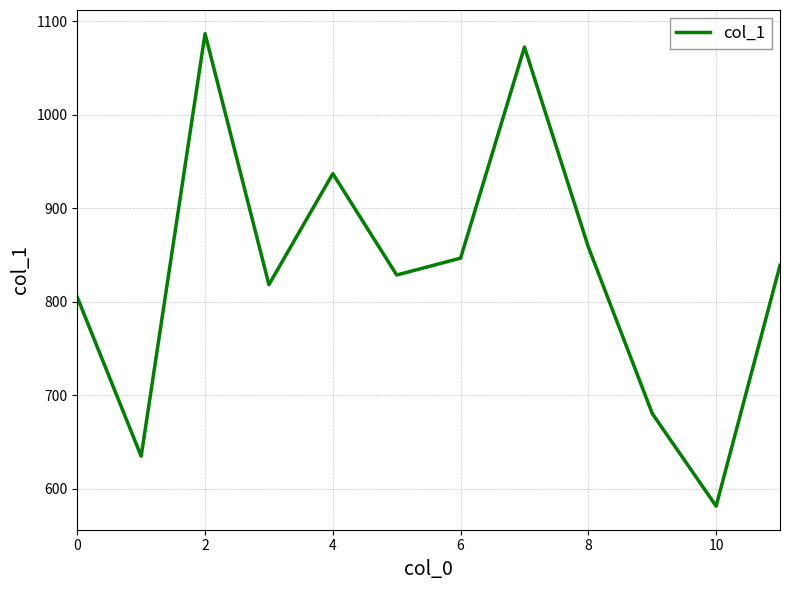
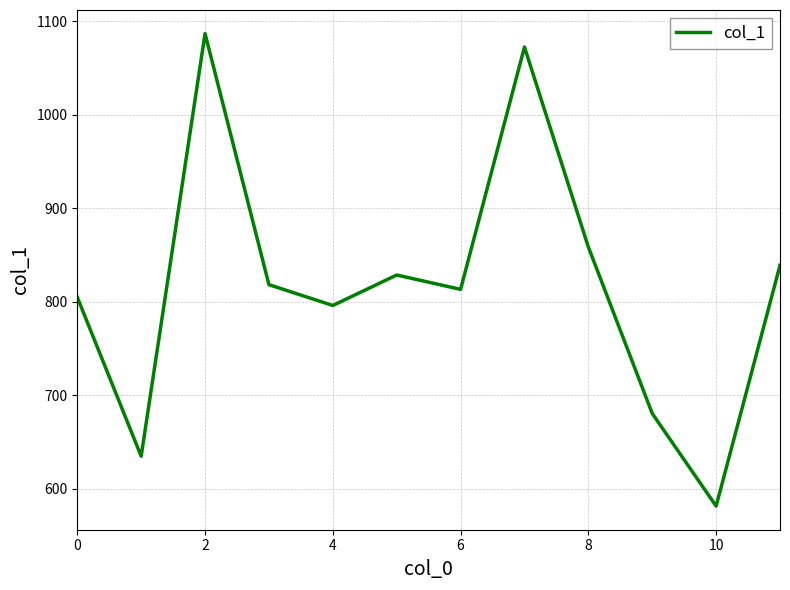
4: 940 -> 800
6: 850 -> 810
